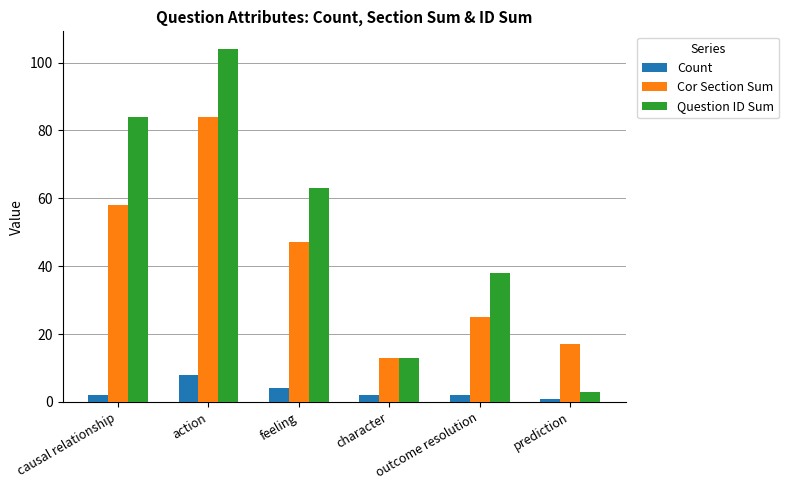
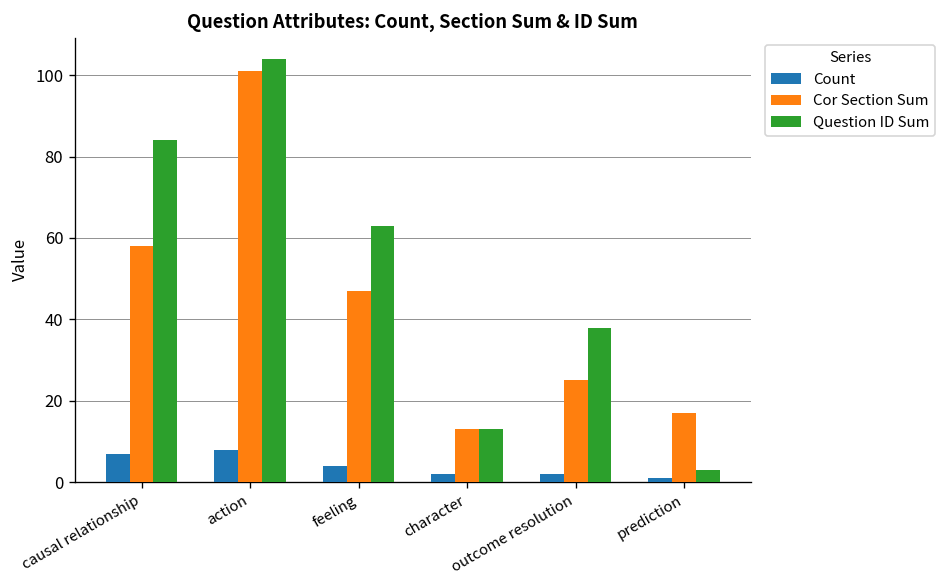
Count, causal relationship: 2 -> 7
Cor Section Sum, action: 84 -> 101
